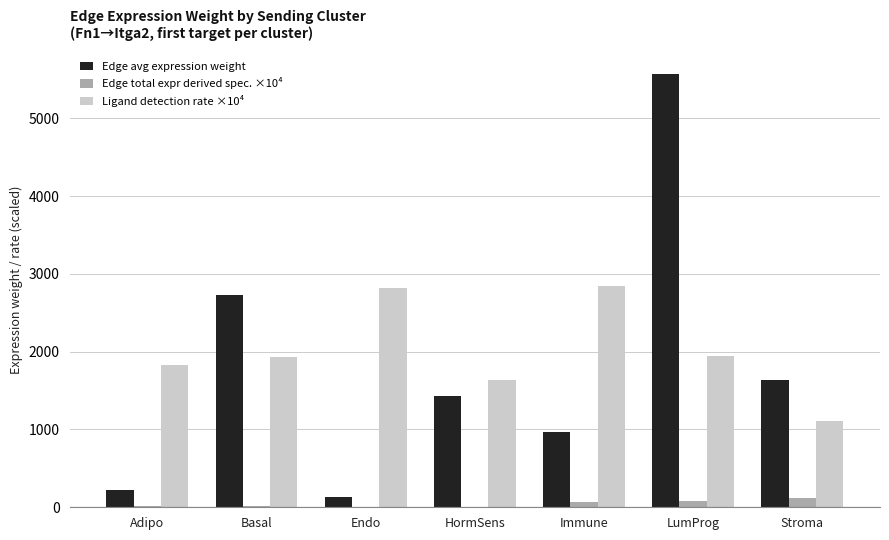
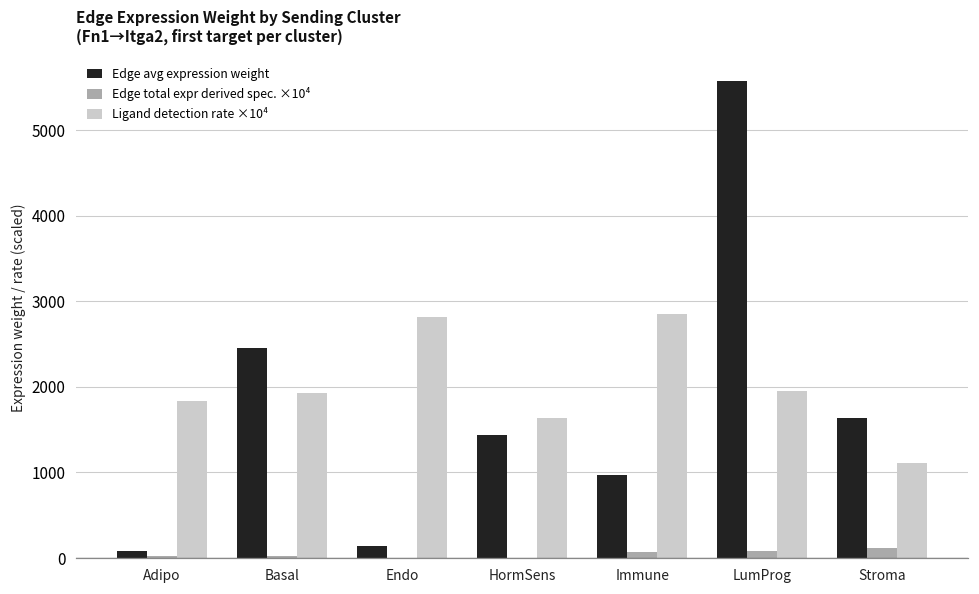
Edge avg expression weight, Adipo: 200 -> 100
Edge avg expression weight, Basal: 2700 -> 2500
